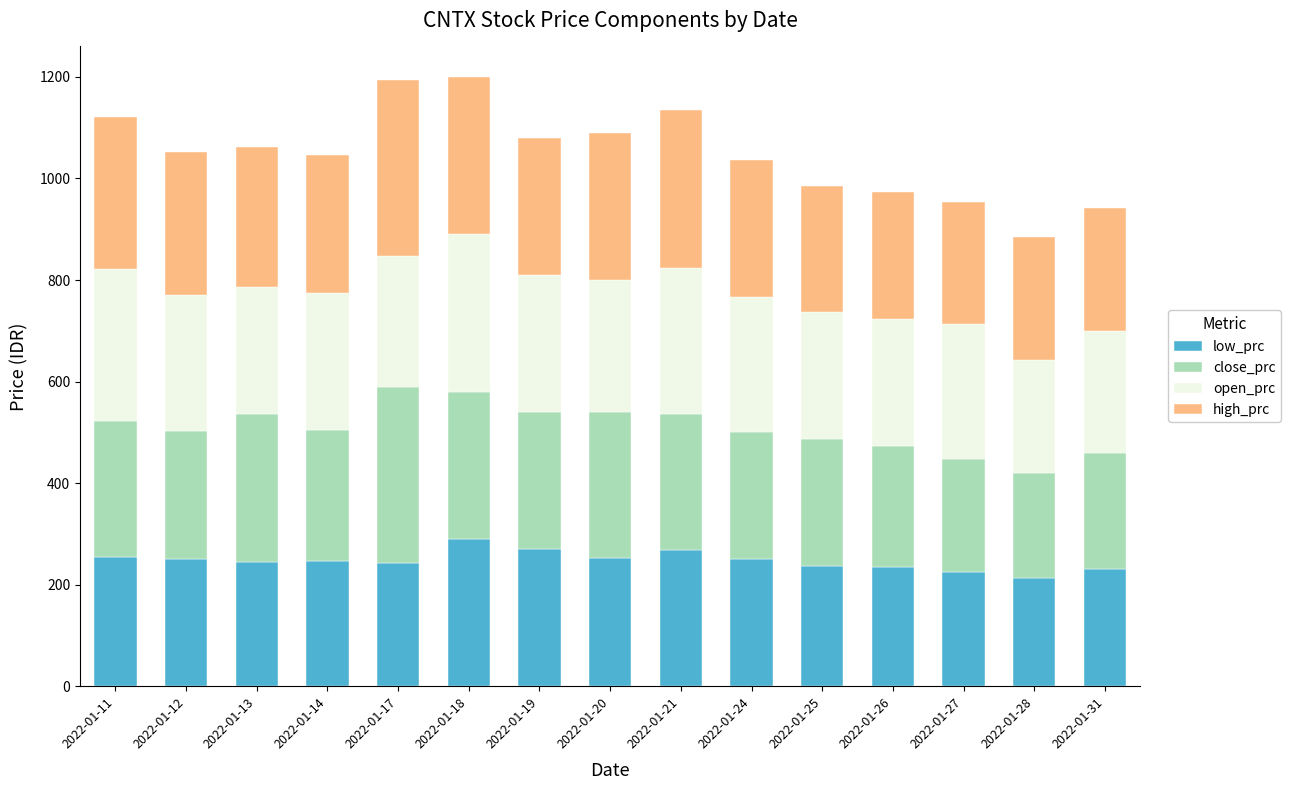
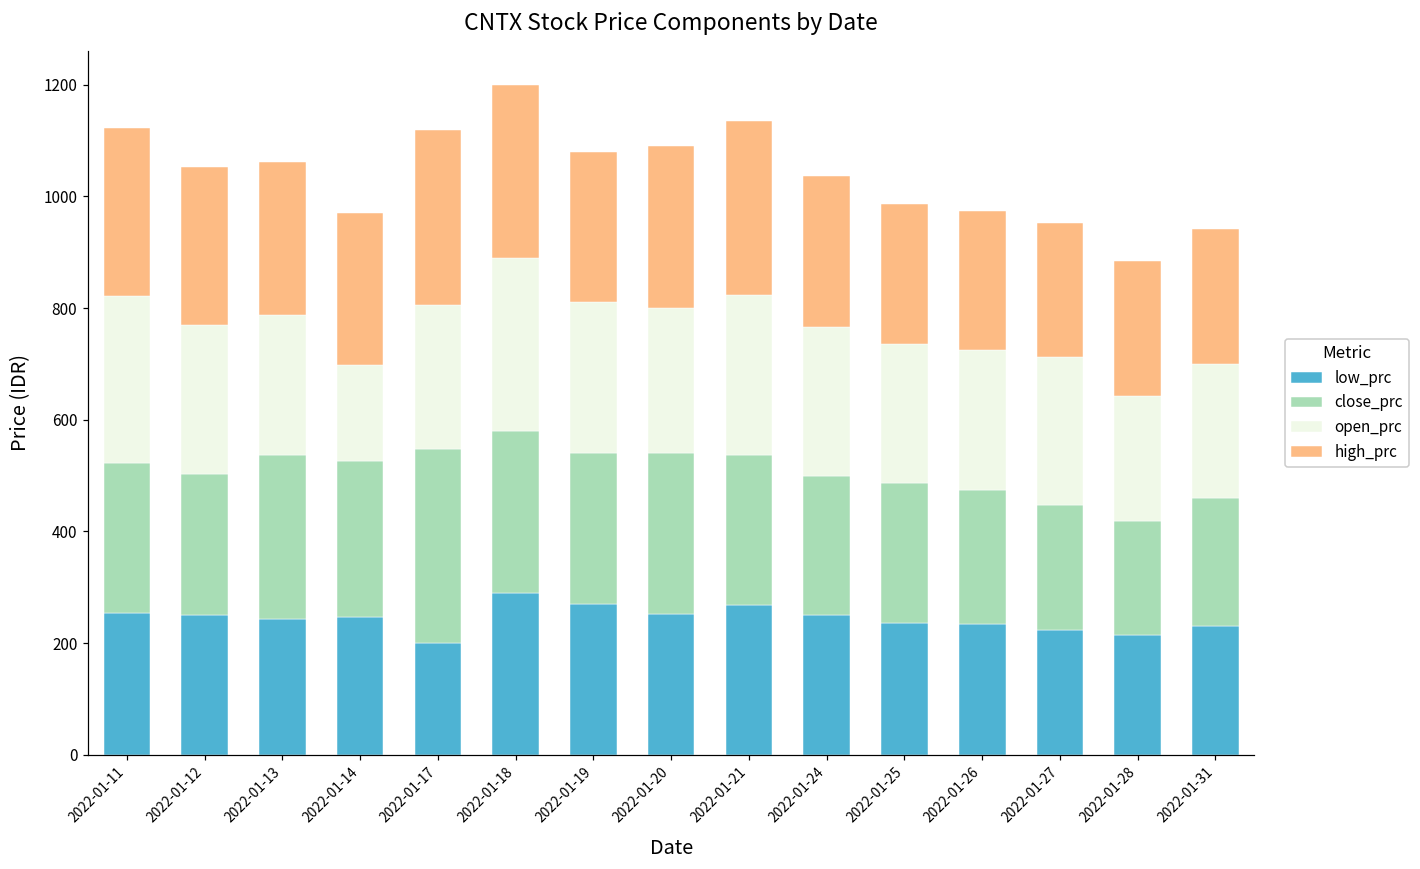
close_prc, 2022-01-14: 260 -> 280
open_prc, 2022-01-14: 270 -> 170
low_prc, 2022-01-17: 240 -> 200
high_prc, 2022-01-17: 350 -> 310
